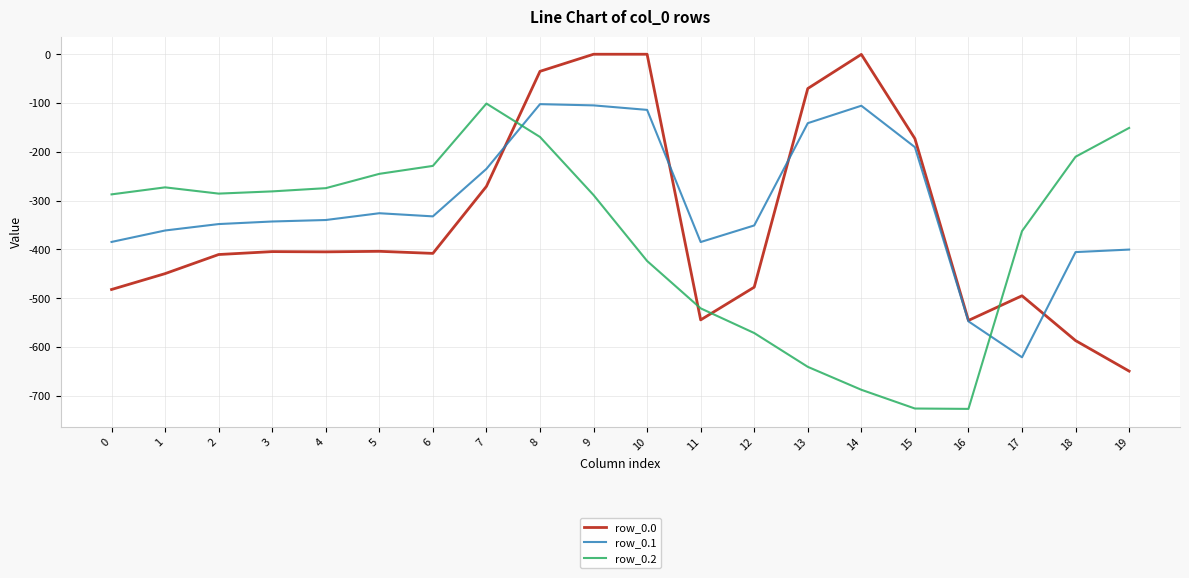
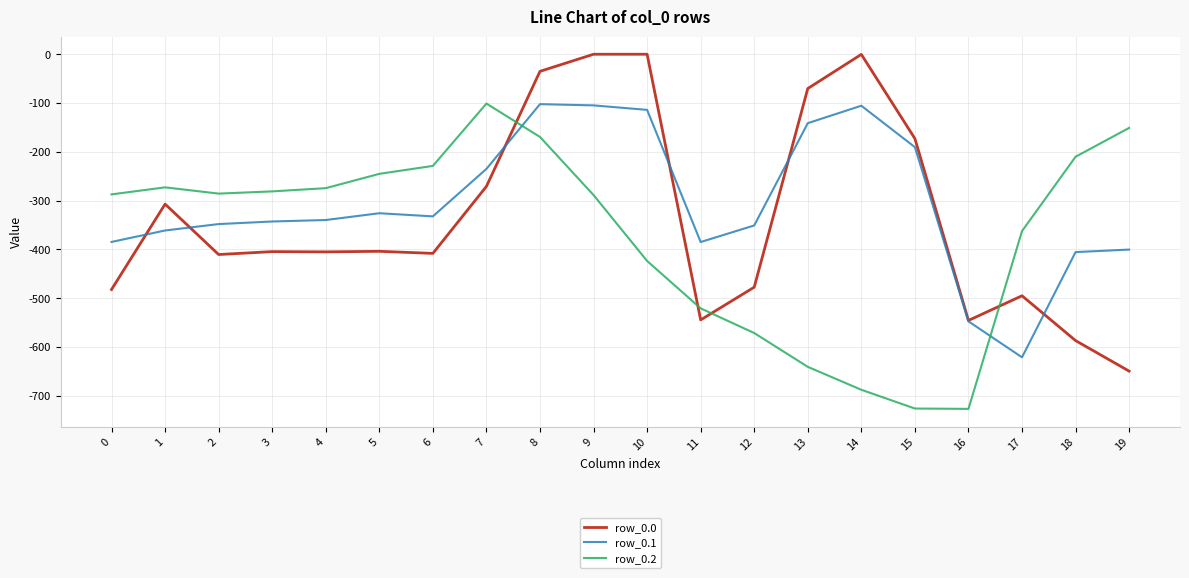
row_0.0, 1: -450 -> -310
